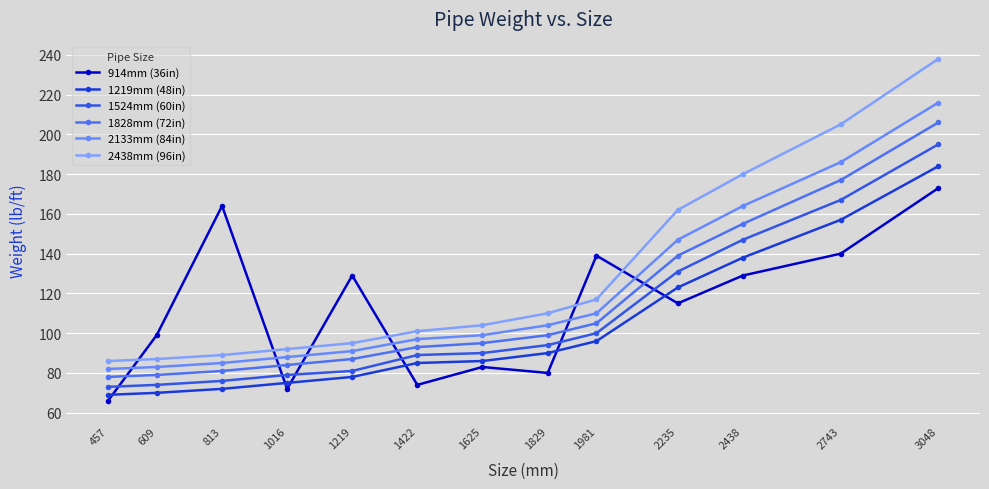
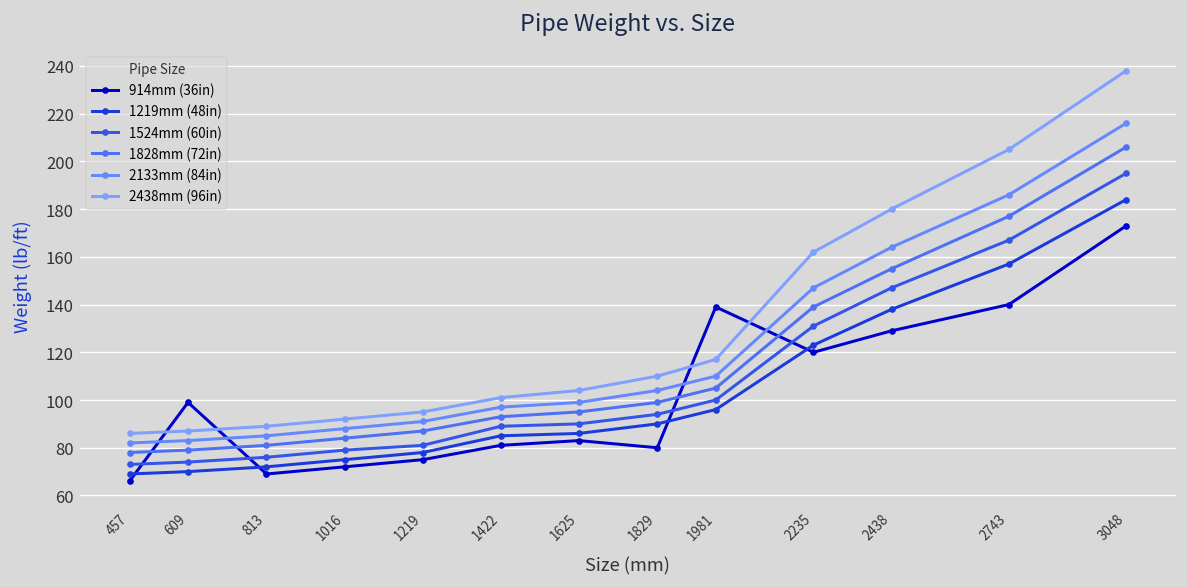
914mm (36in), 813: 164 -> 69
914mm (36in), 1219: 129 -> 75
914mm (36in), 1422: 74 -> 81
914mm (36in), 2235: 115 -> 120
